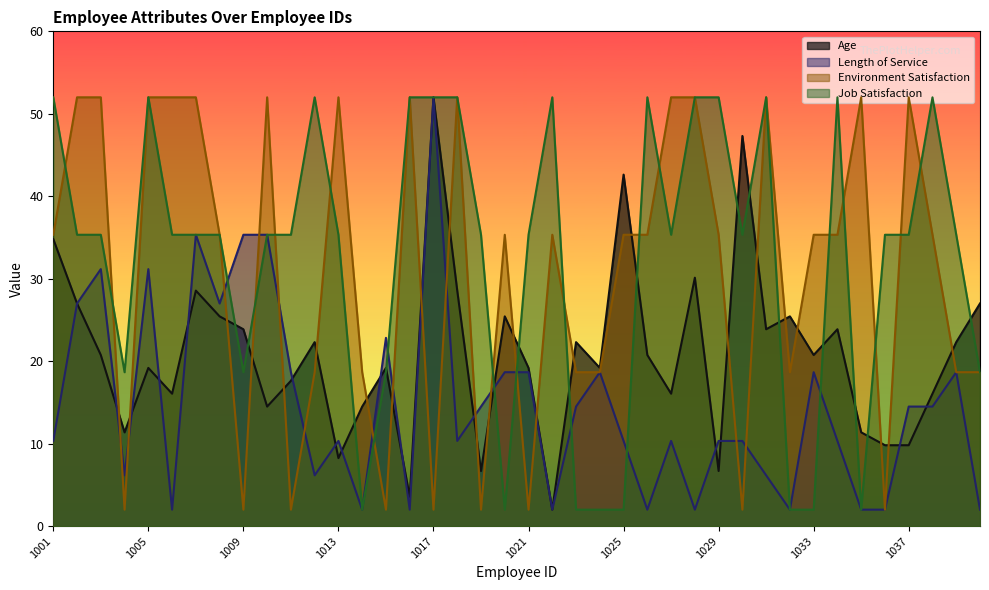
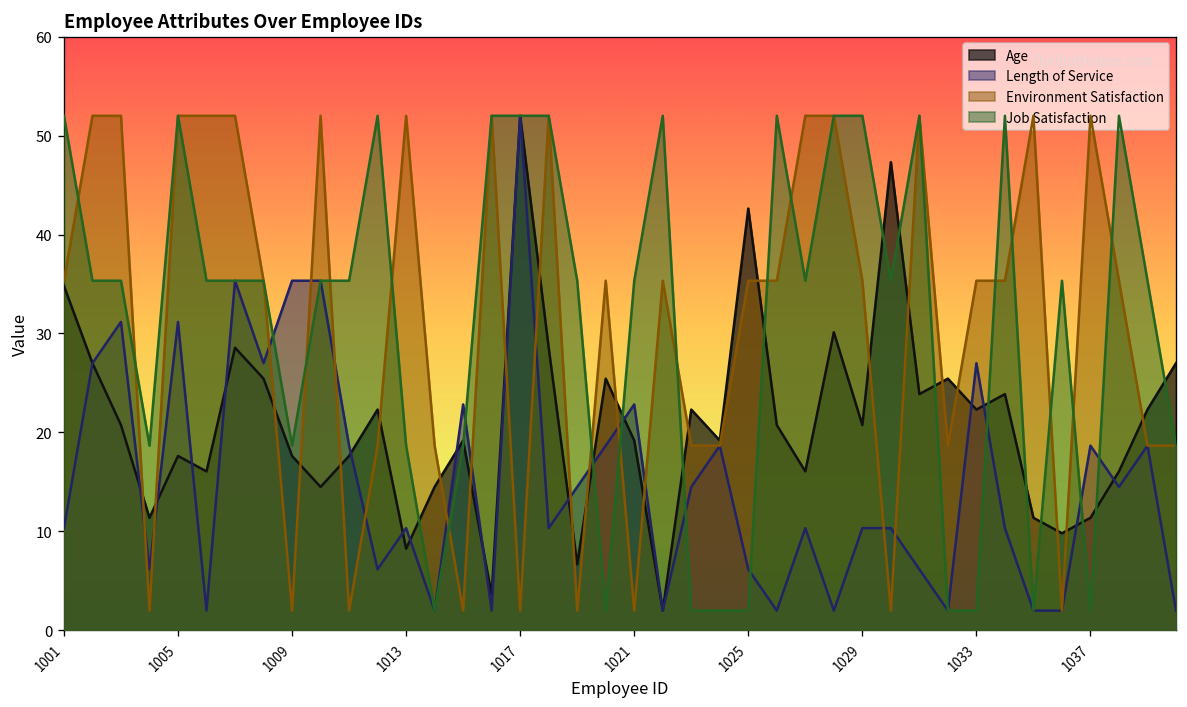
Age, 1005: 19 -> 18
Age, 1009: 24 -> 18
Job Satisfaction, 1013: 35 -> 19
Length of Service, 1021: 19 -> 23
Length of Service, 1025: 10 -> 6
Age, 1029: 7 -> 21
Age, 1033: 21 -> 22
Length of Service, 1033: 19 -> 27
Age, 1037: 10 -> 11
Length of Service, 1037: 14 -> 19
Job Satisfaction, 1037: 35 -> 2
